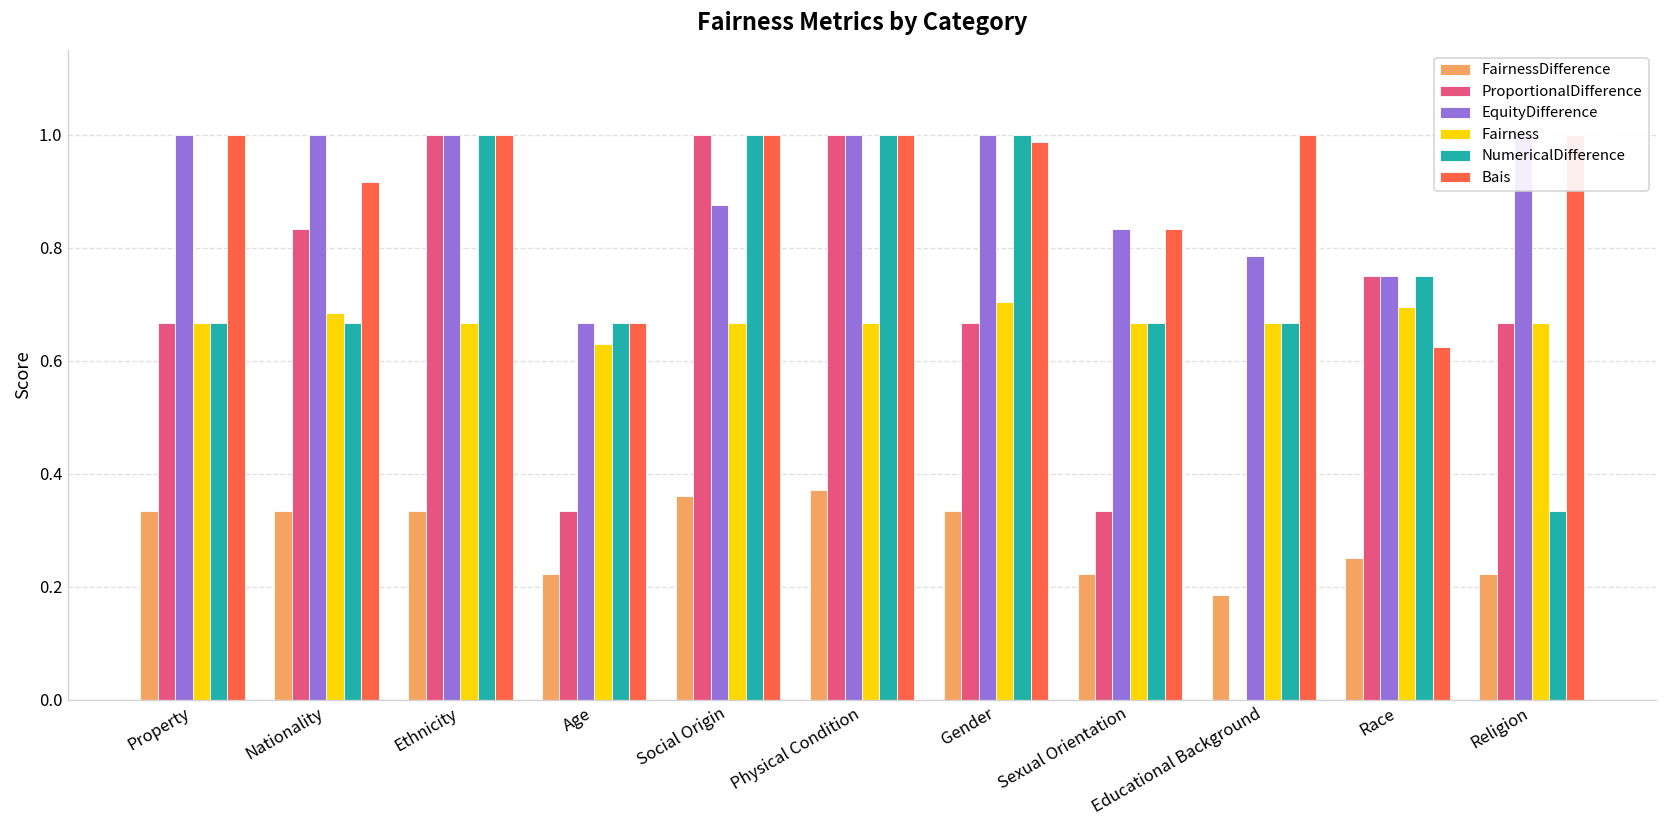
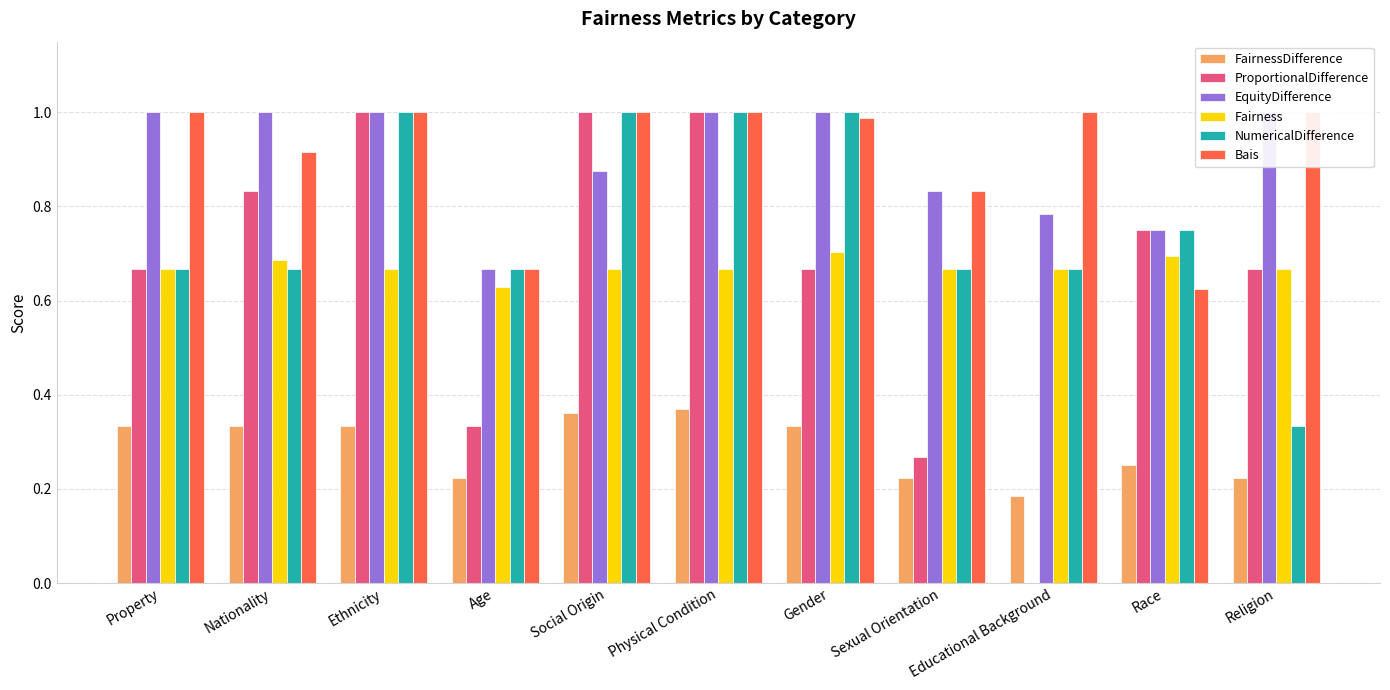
ProportionalDifference, Sexual Orientation: 0.33 -> 0.27
